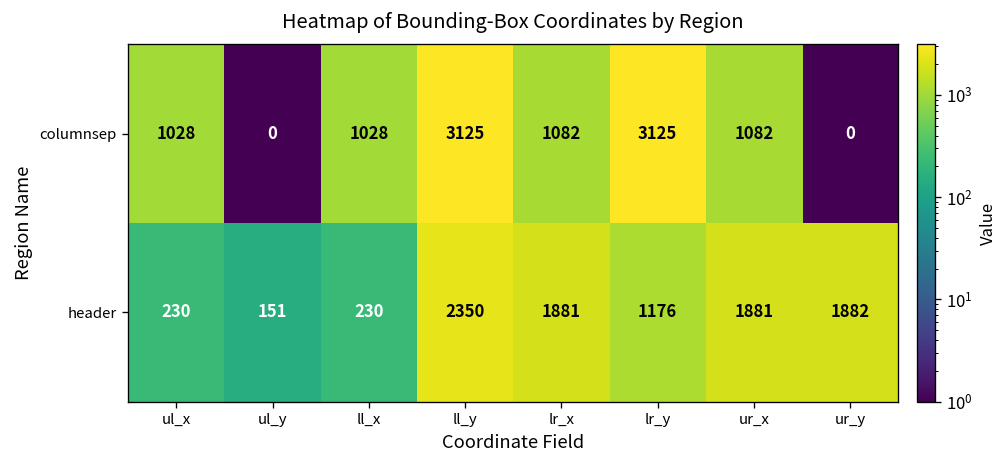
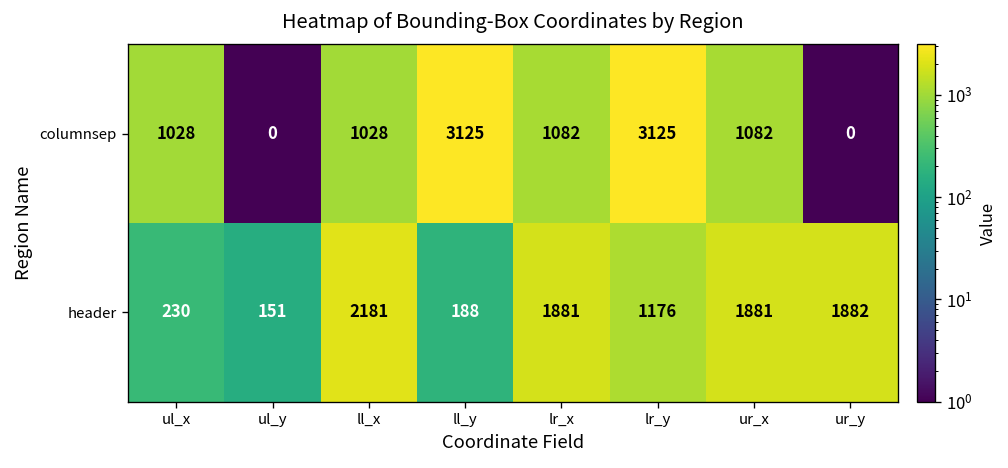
header, ll_x: 230 -> 2181
header, ll_y: 2350 -> 188
